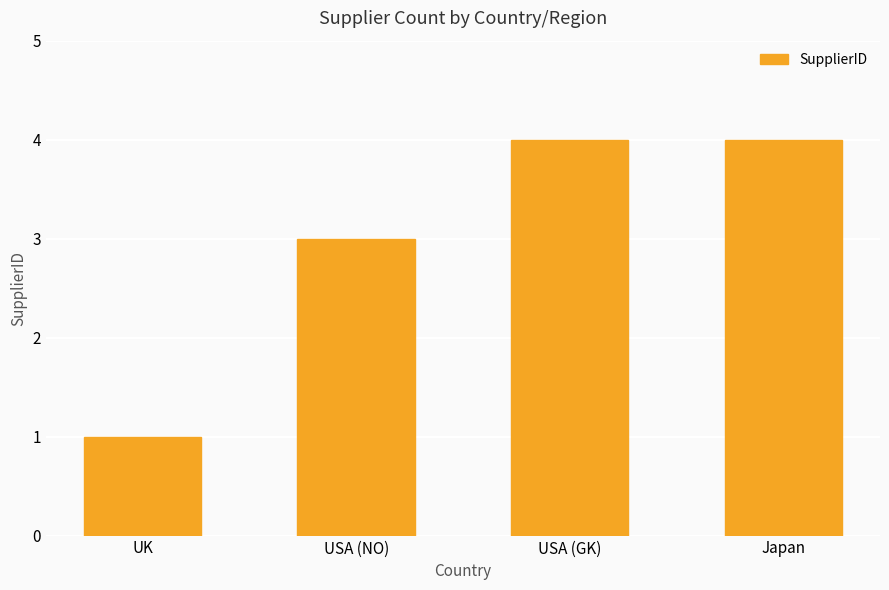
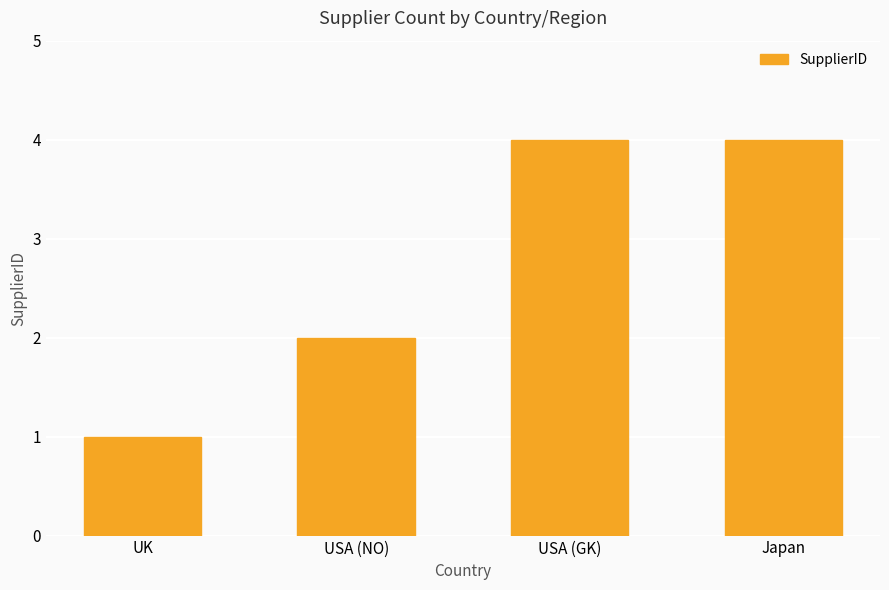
USA (NO): 3 -> 2
